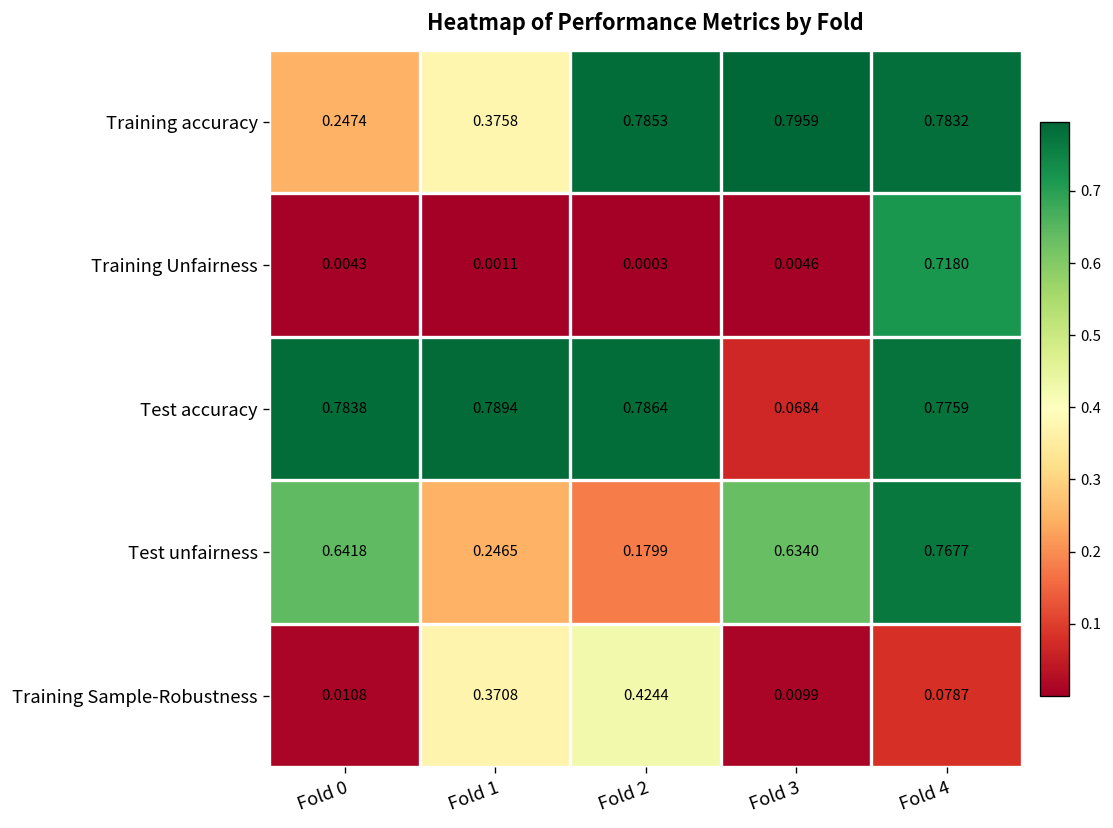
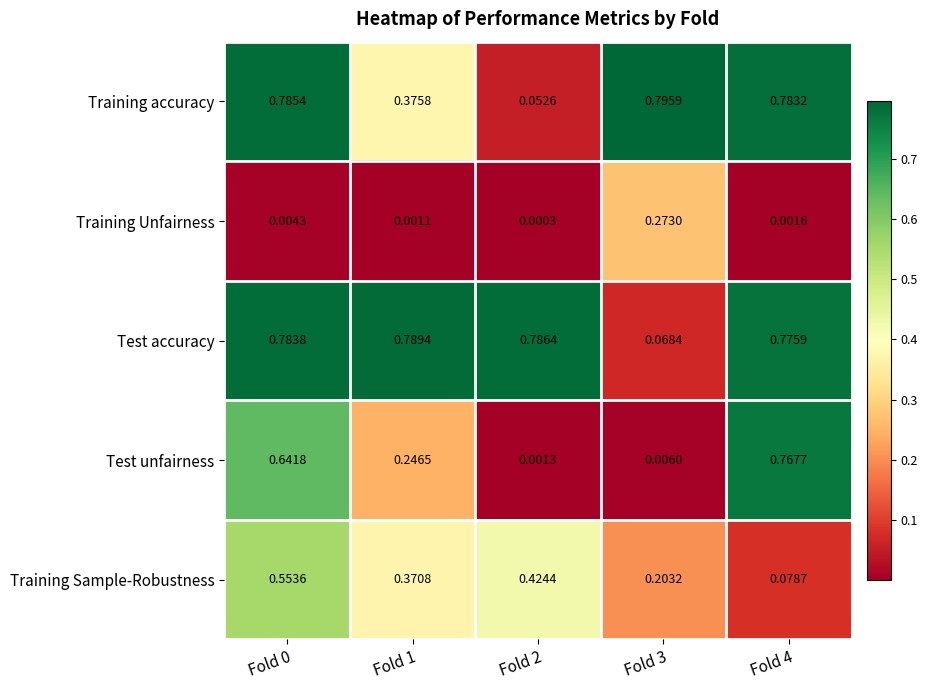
Training accuracy, Fold 0: 0.2474 -> 0.7854
Training accuracy, Fold 2: 0.7853 -> 0.0526
Training Unfairness, Fold 3: 0.0046 -> 0.2730
Training Unfairness, Fold 4: 0.7180 -> 0.0016
Test unfairness, Fold 2: 0.1799 -> 0.0013
Test unfairness, Fold 3: 0.6340 -> 0.0060
Training Sample-Robustness, Fold 0: 0.0108 -> 0.5536
Training Sample-Robustness, Fold 3: 0.0099 -> 0.2032
